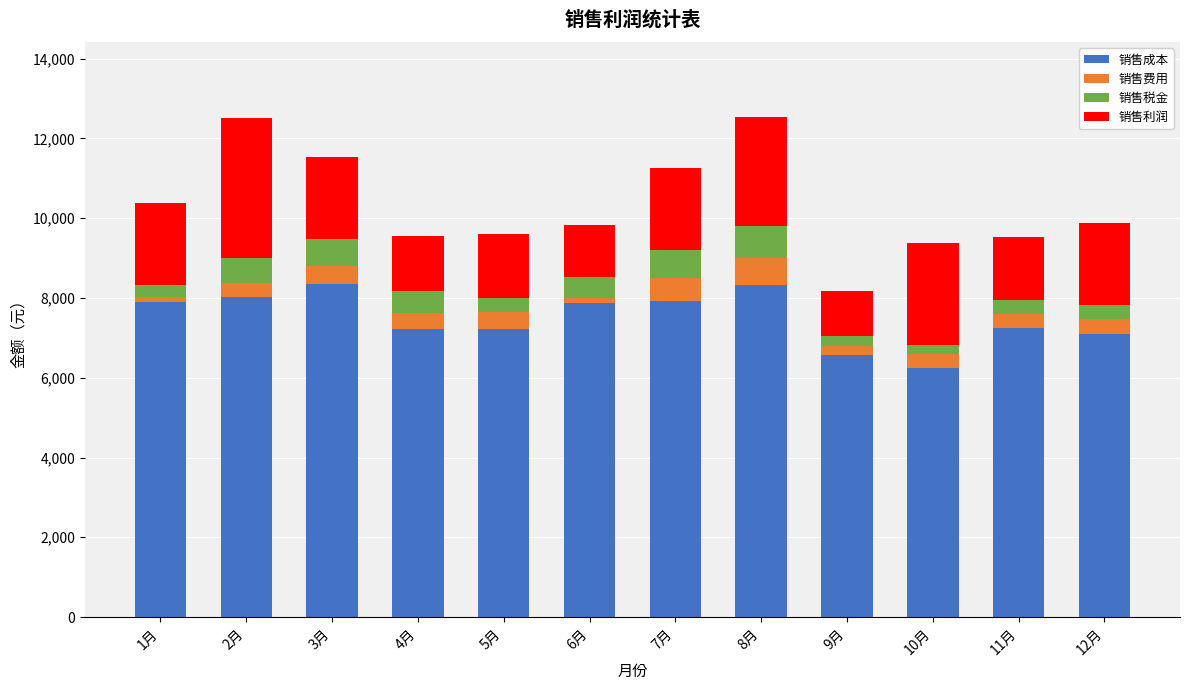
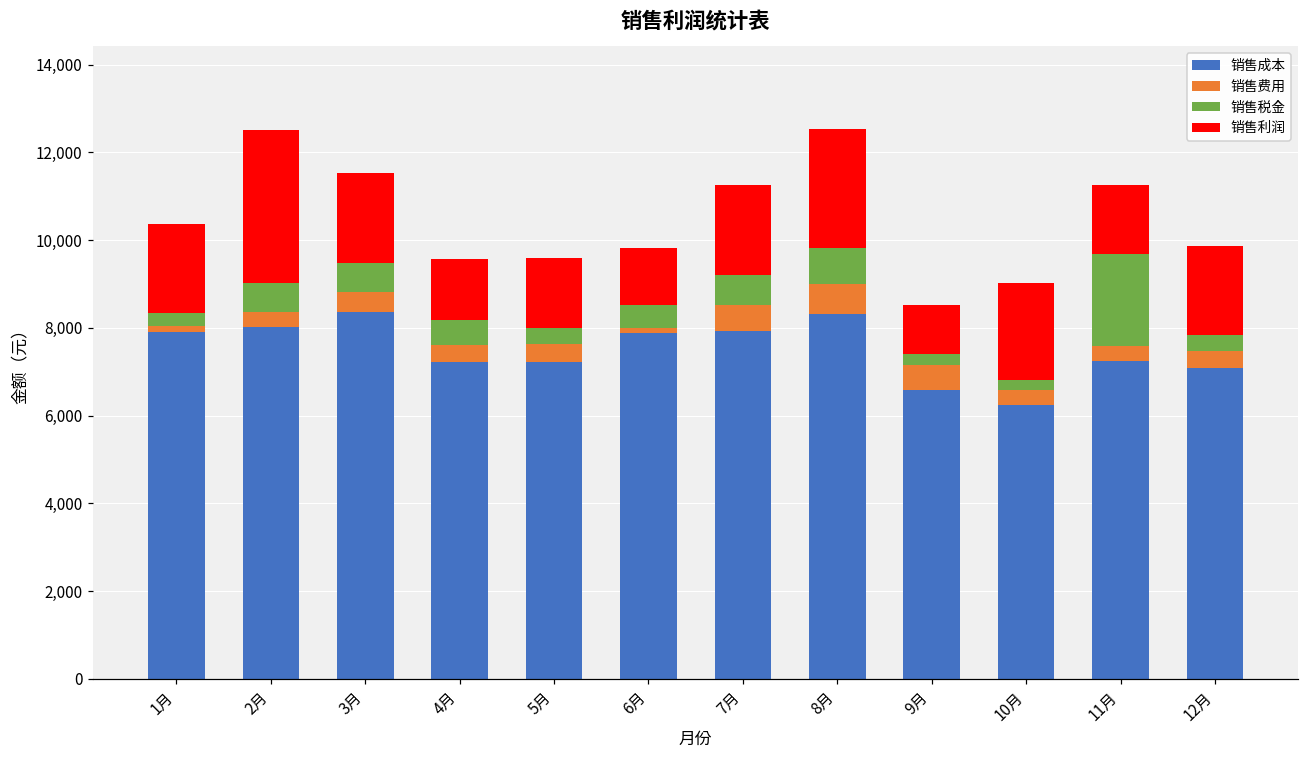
销售费用, 9月: 200 -> 600
销售利润, 10月: 2,600 -> 2,200
销售税金, 11月: 400 -> 2,100
